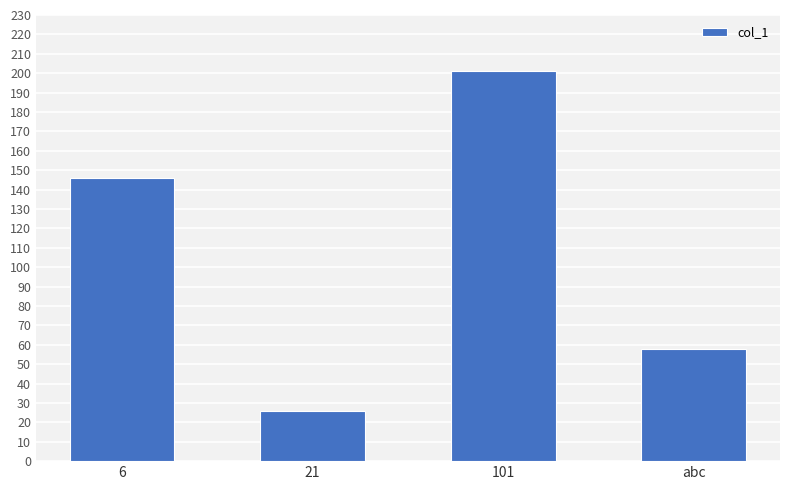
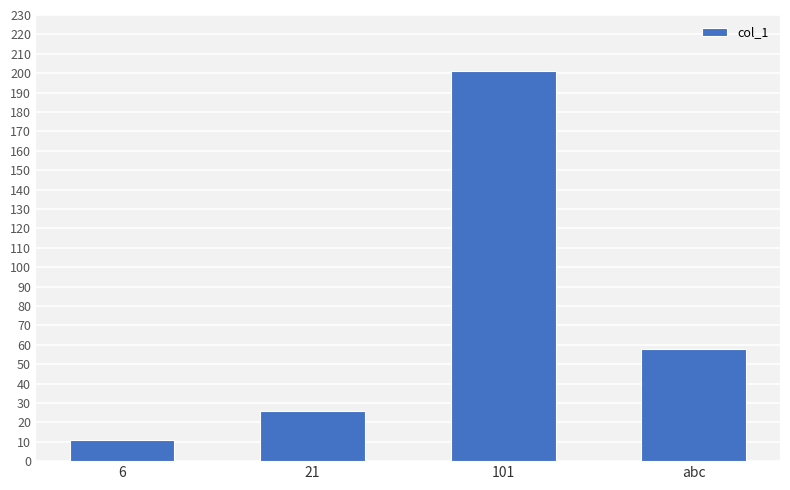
6: 146 -> 11
